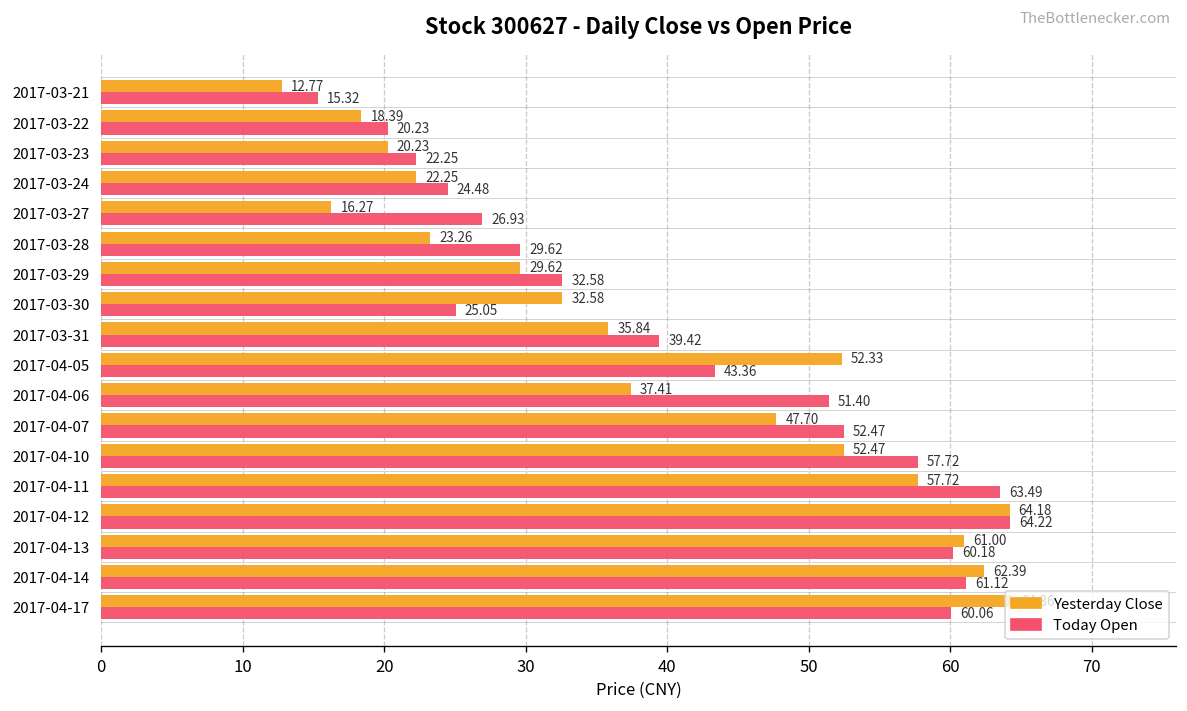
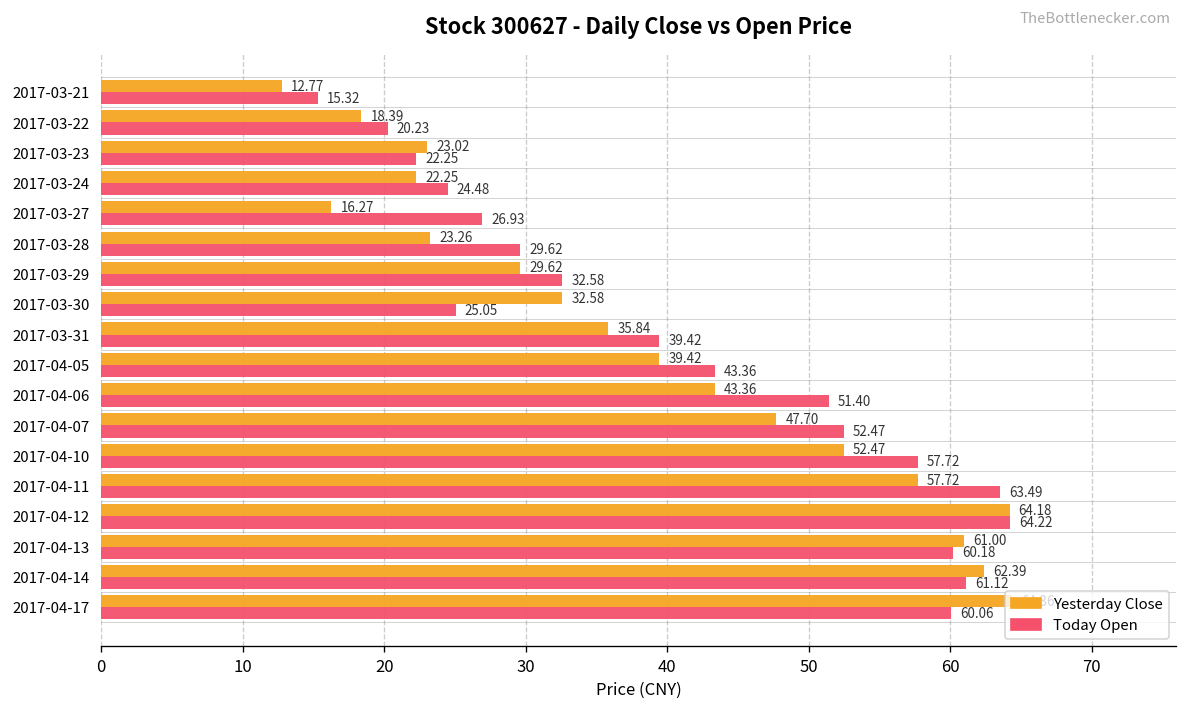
Yesterday Close, 2017-03-23: 20.23 -> 23.02
Yesterday Close, 2017-04-05: 52.33 -> 39.42
Yesterday Close, 2017-04-06: 37.41 -> 43.36
